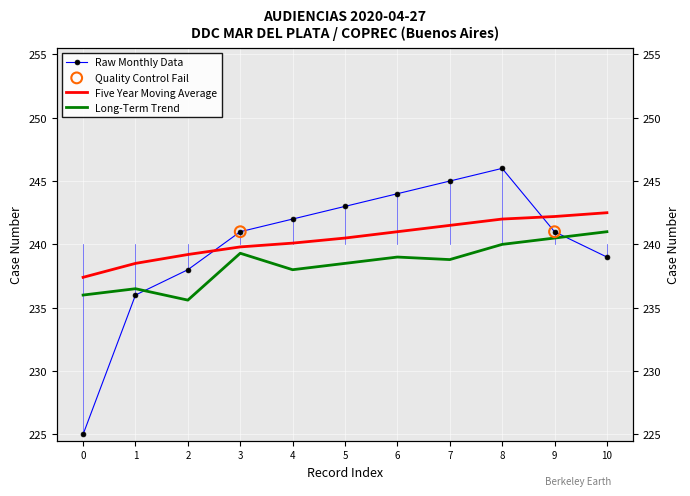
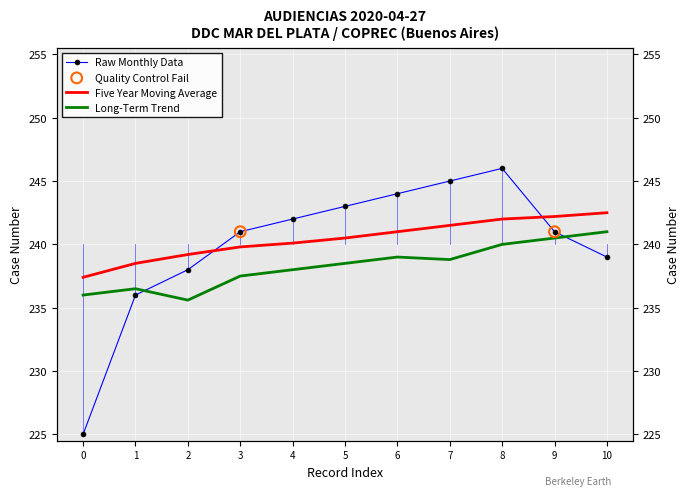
Long-Term Trend, 3: 239.3 -> 237.5
